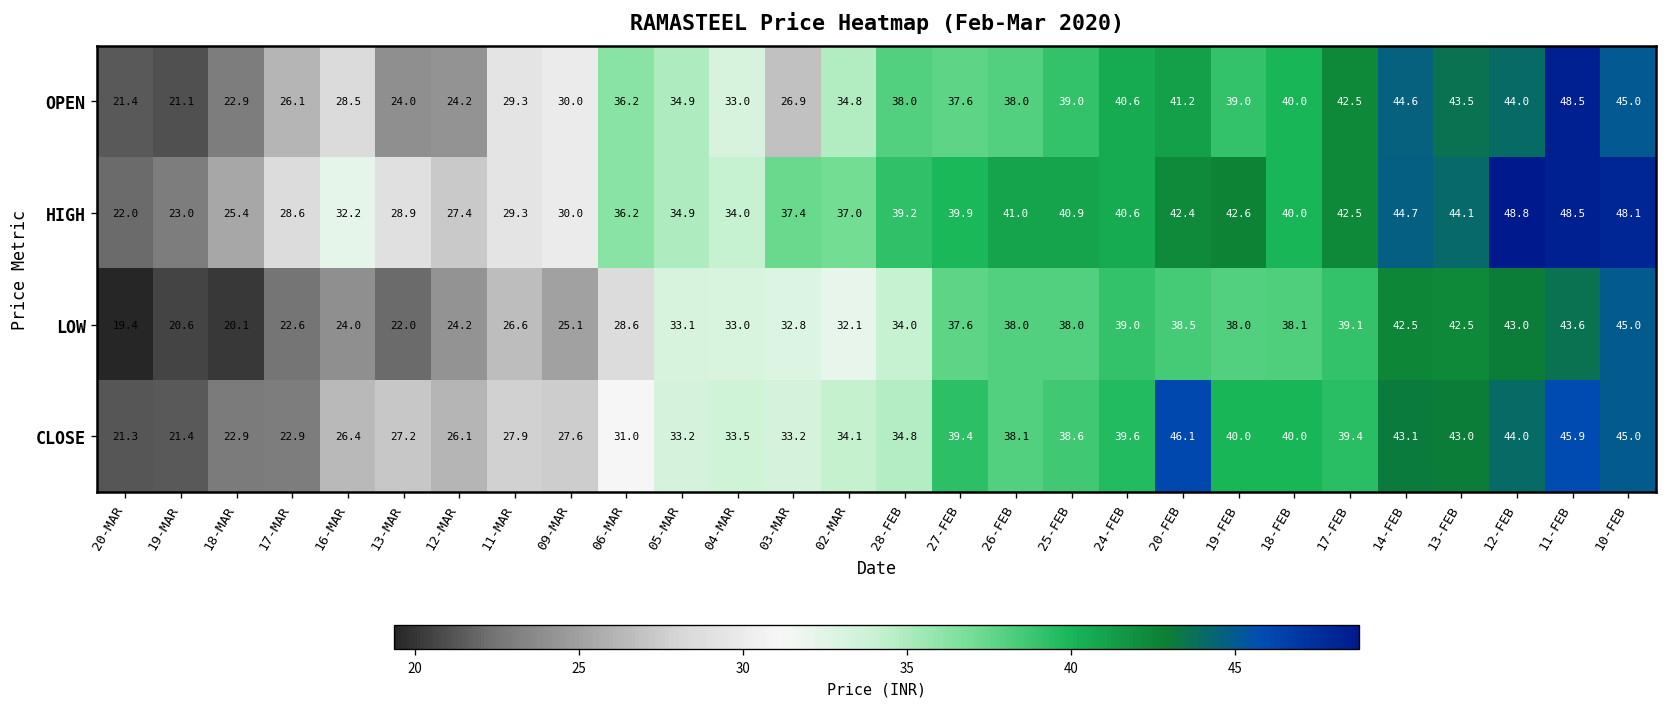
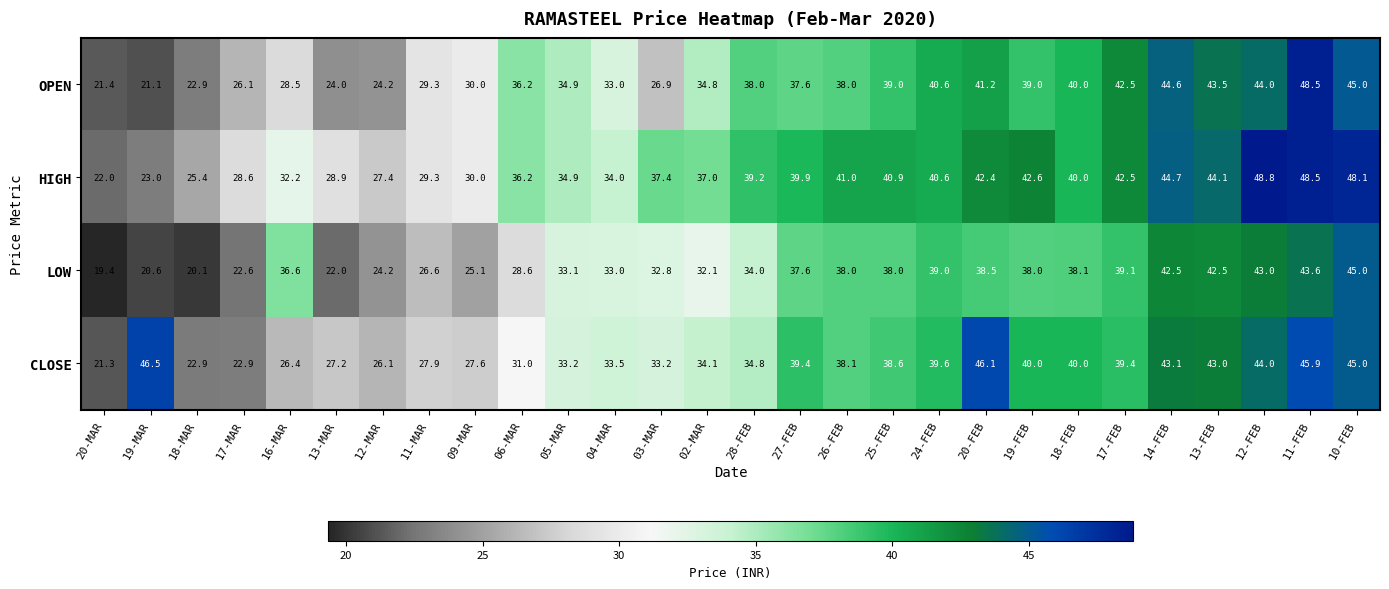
LOW, 16-MAR: 24.0 -> 36.6
CLOSE, 19-MAR: 21.4 -> 46.5
